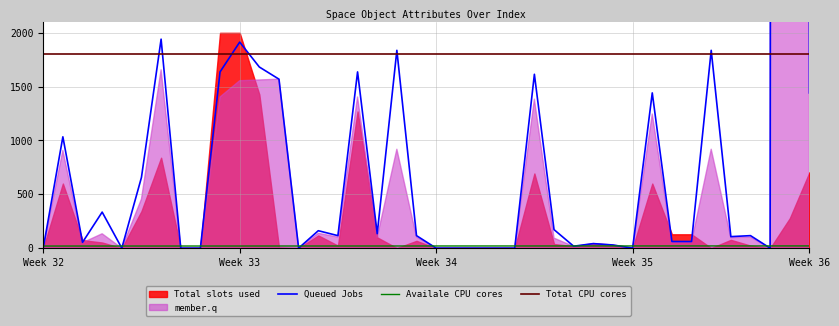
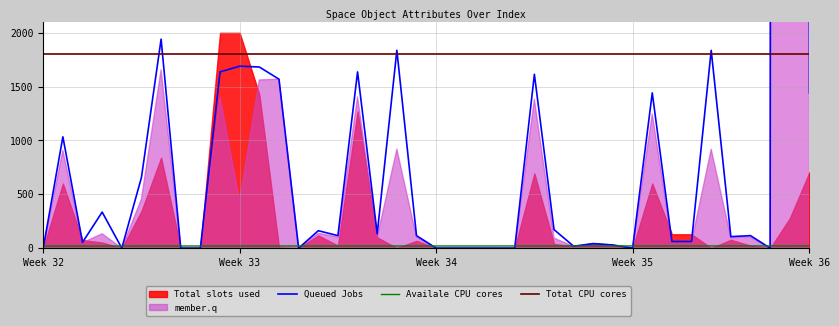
Queued Jobs, Week 33: 1910 -> 1690
member.q, Week 33: 1560 -> 440
